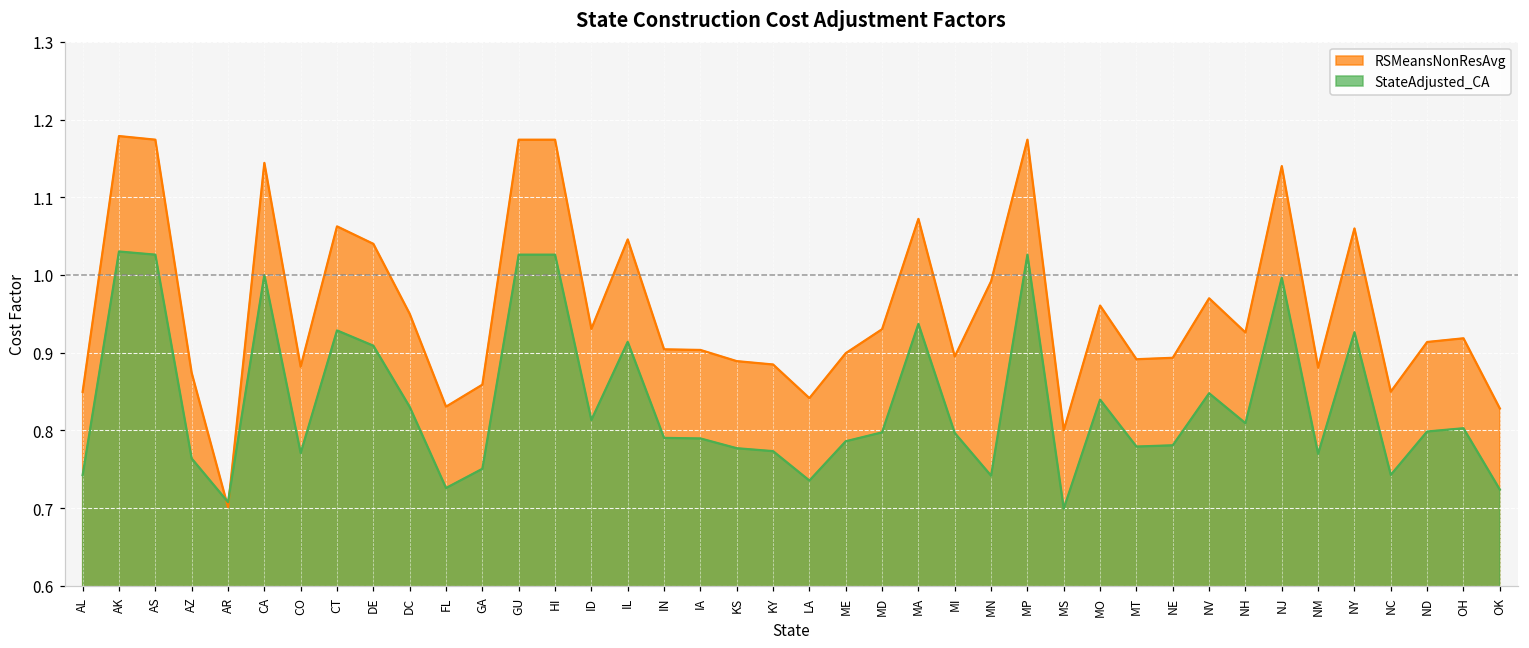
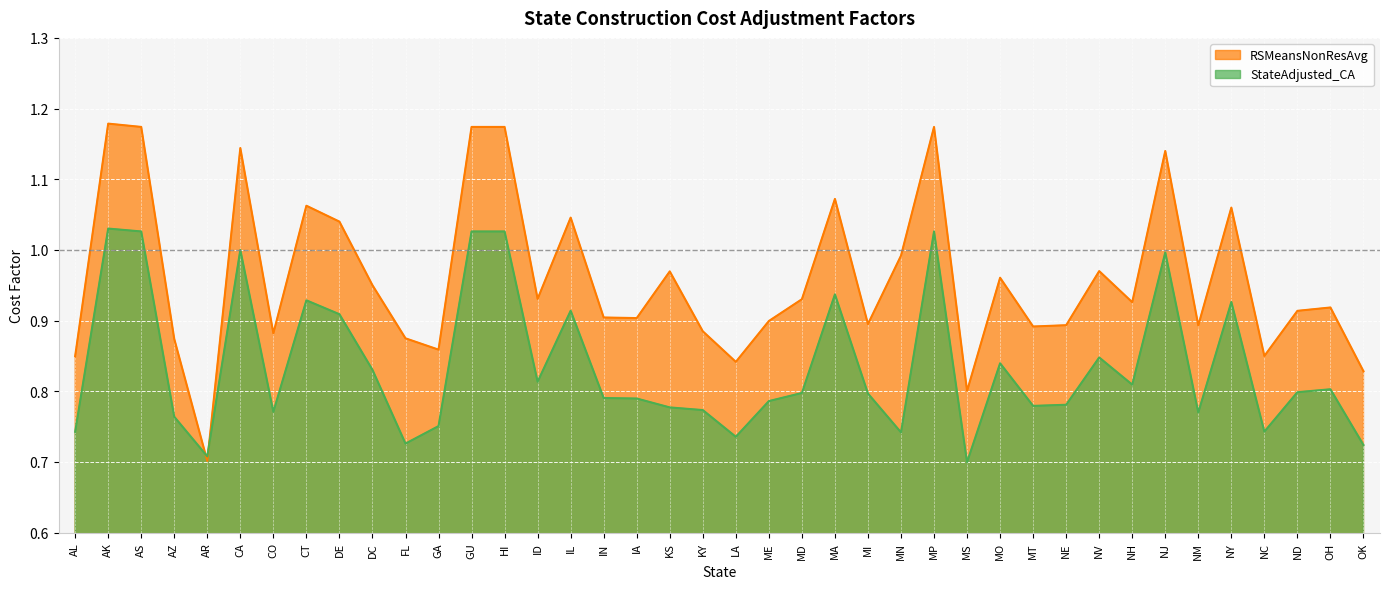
RSMeansNonResAvg, FL: 0.83 -> 0.87
RSMeansNonResAvg, KS: 0.89 -> 0.97
RSMeansNonResAvg, NM: 0.88 -> 0.89
